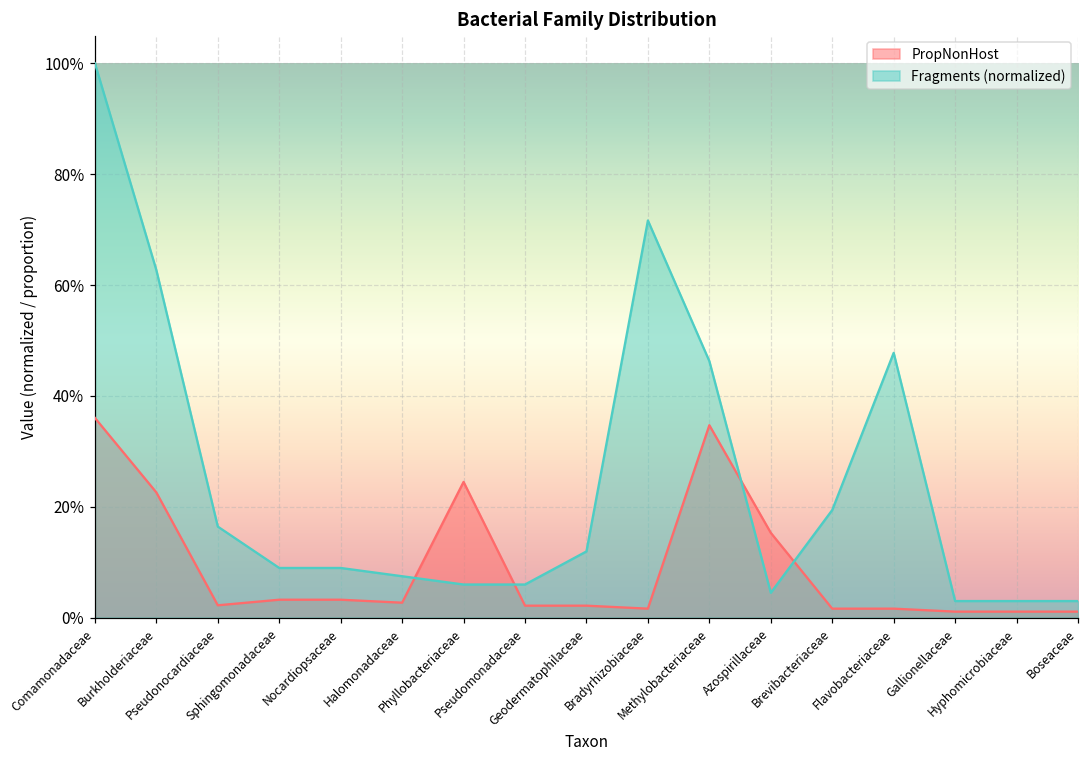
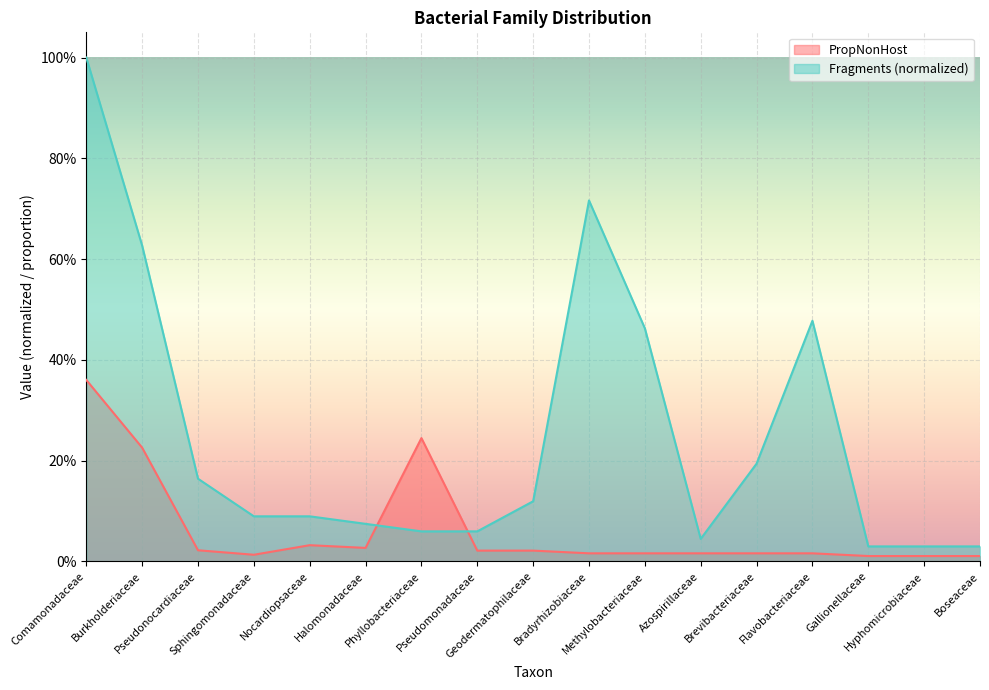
PropNonHost, Sphingomonadaceae: 3% -> 1%
PropNonHost, Methylobacteriaceae: 35% -> 2%
PropNonHost, Azospirillaceae: 15% -> 2%
